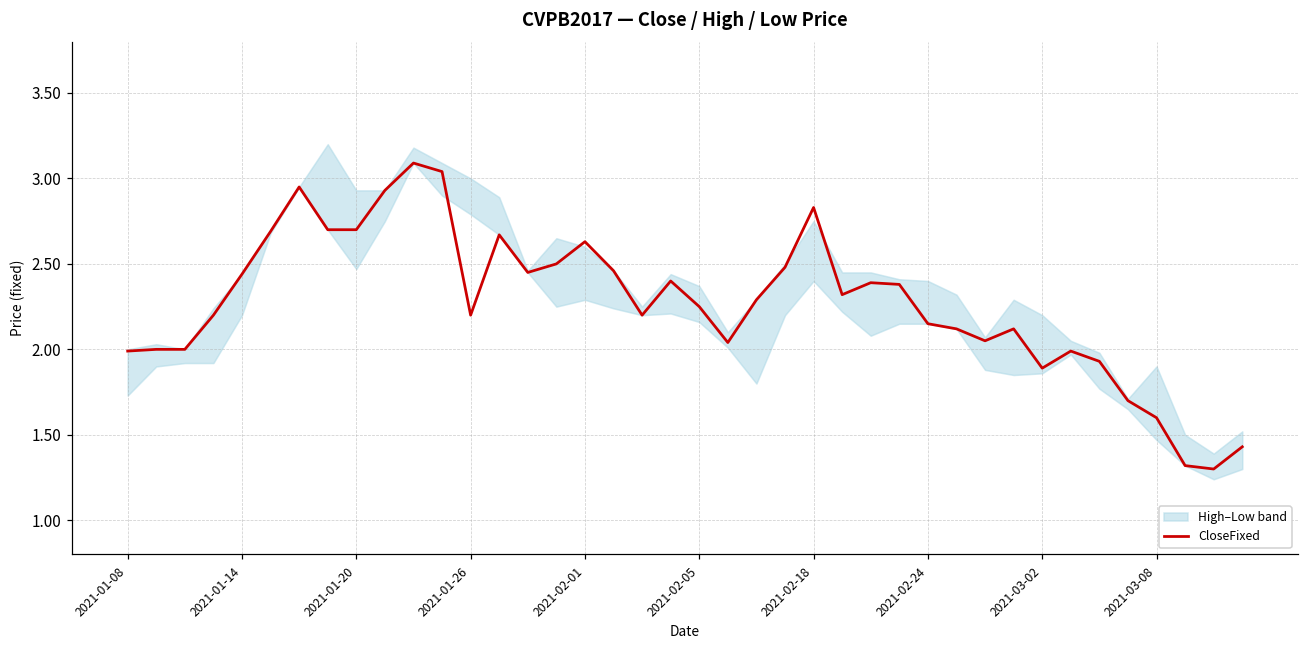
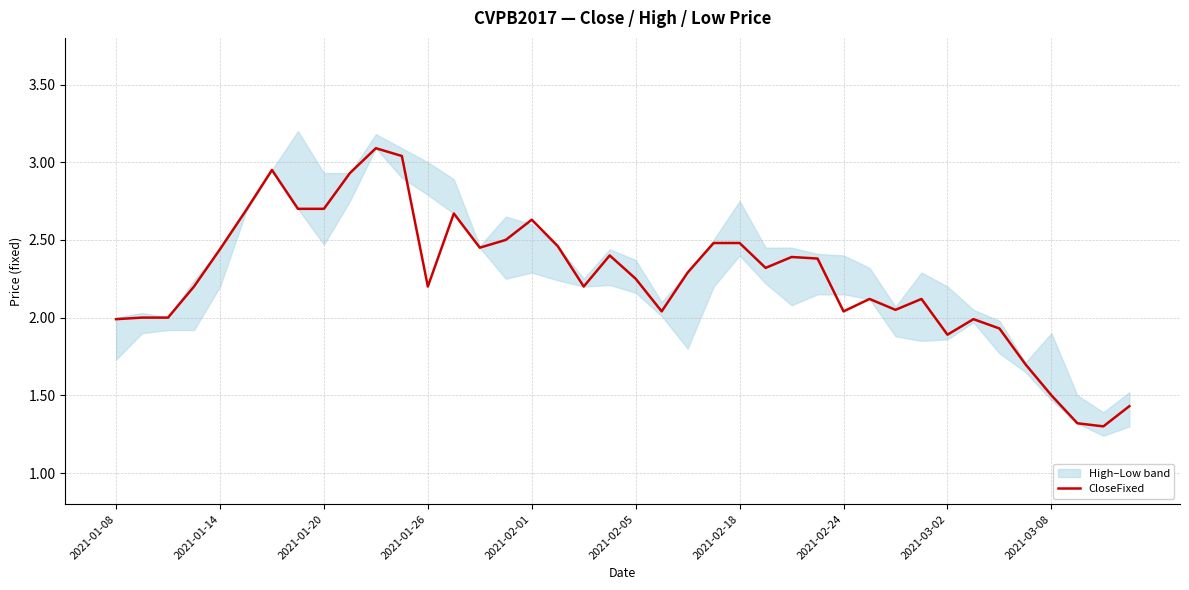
CloseFixed, 2021-02-18: 2.83 -> 2.48
CloseFixed, 2021-02-24: 2.15 -> 2.04
CloseFixed, 2021-03-08: 1.6 -> 1.5
